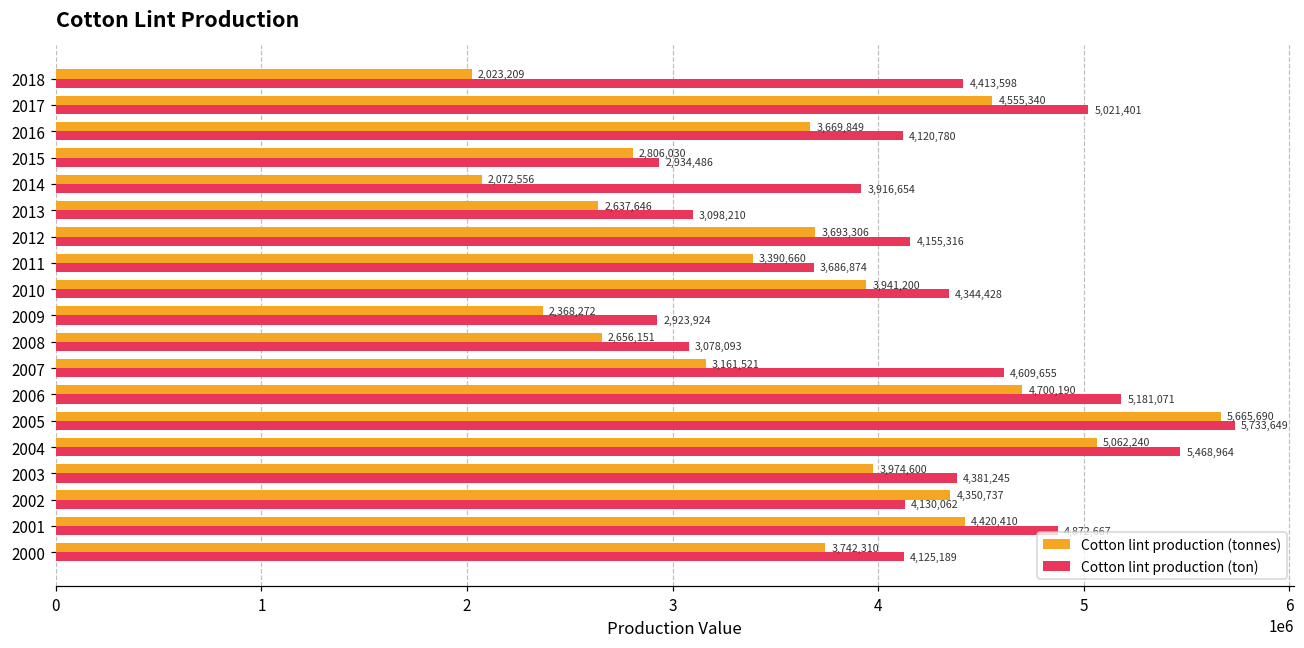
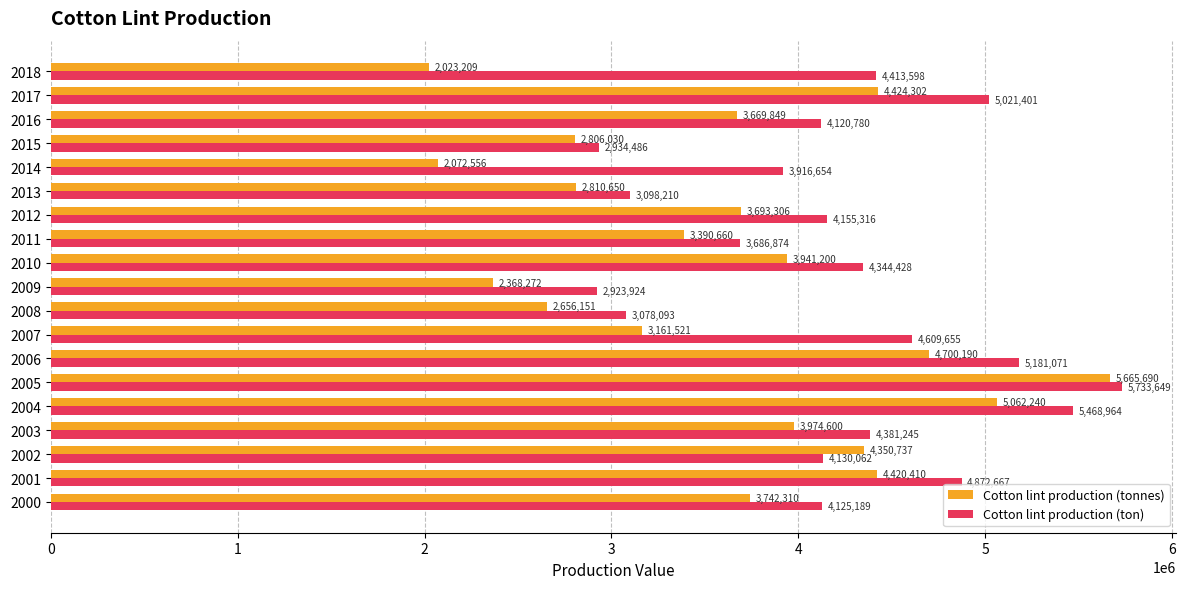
Cotton lint production (tonnes), 2017: 4,555,340 -> 4,424,302
Cotton lint production (tonnes), 2013: 2,637,646 -> 2,810,650
